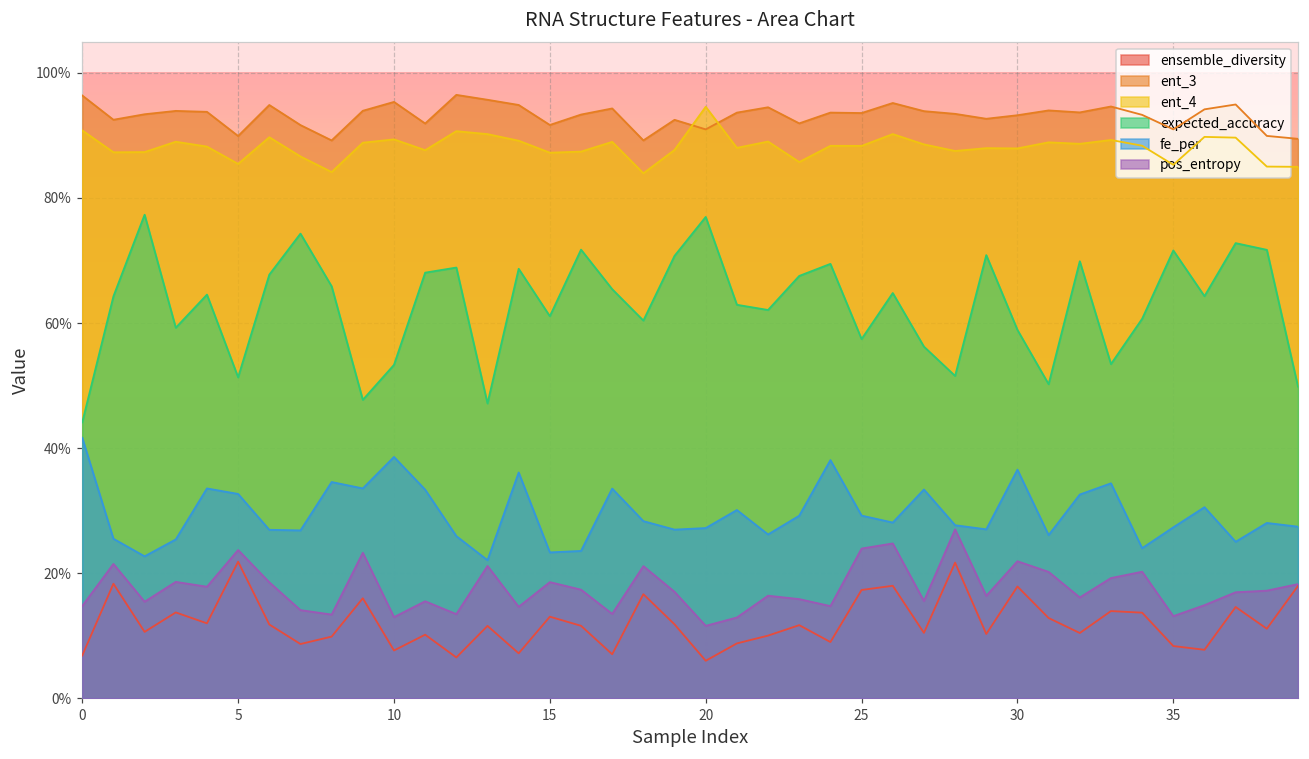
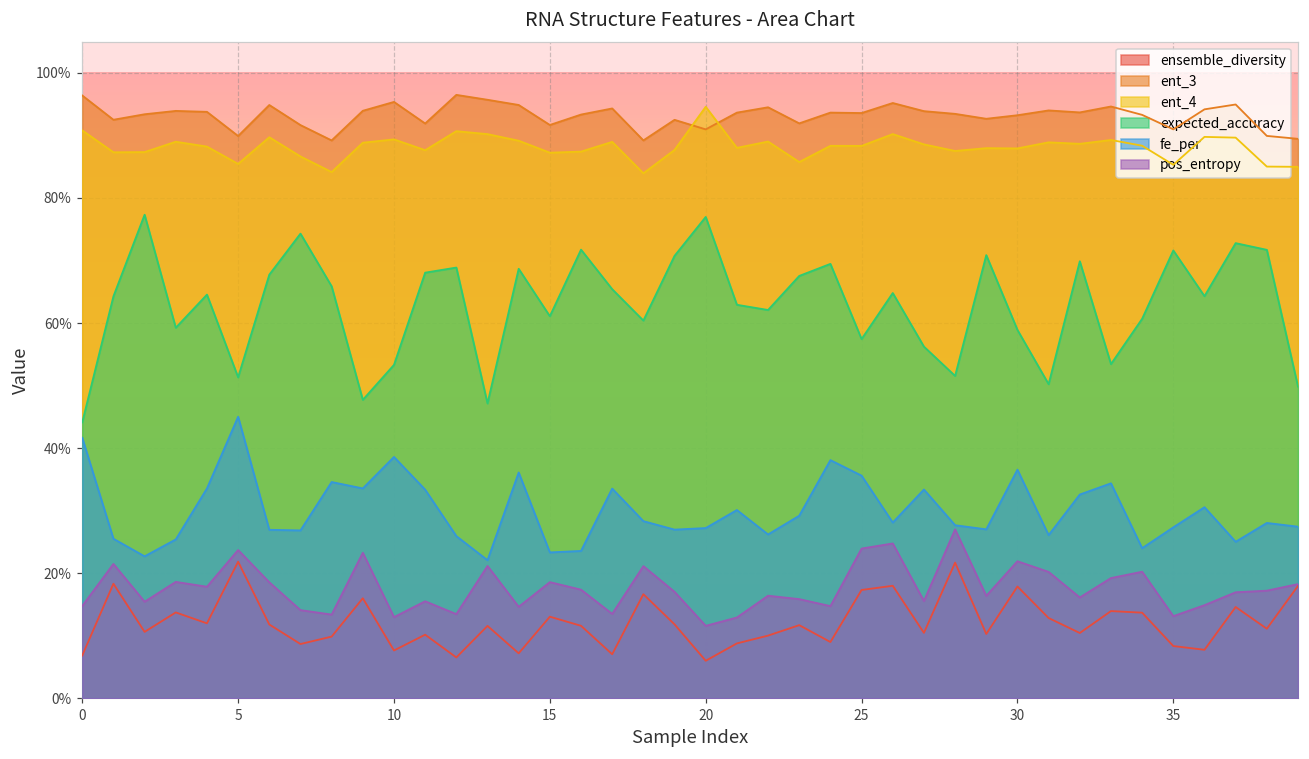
fe_per, 5: 33% -> 45%
fe_per, 25: 29% -> 36%
